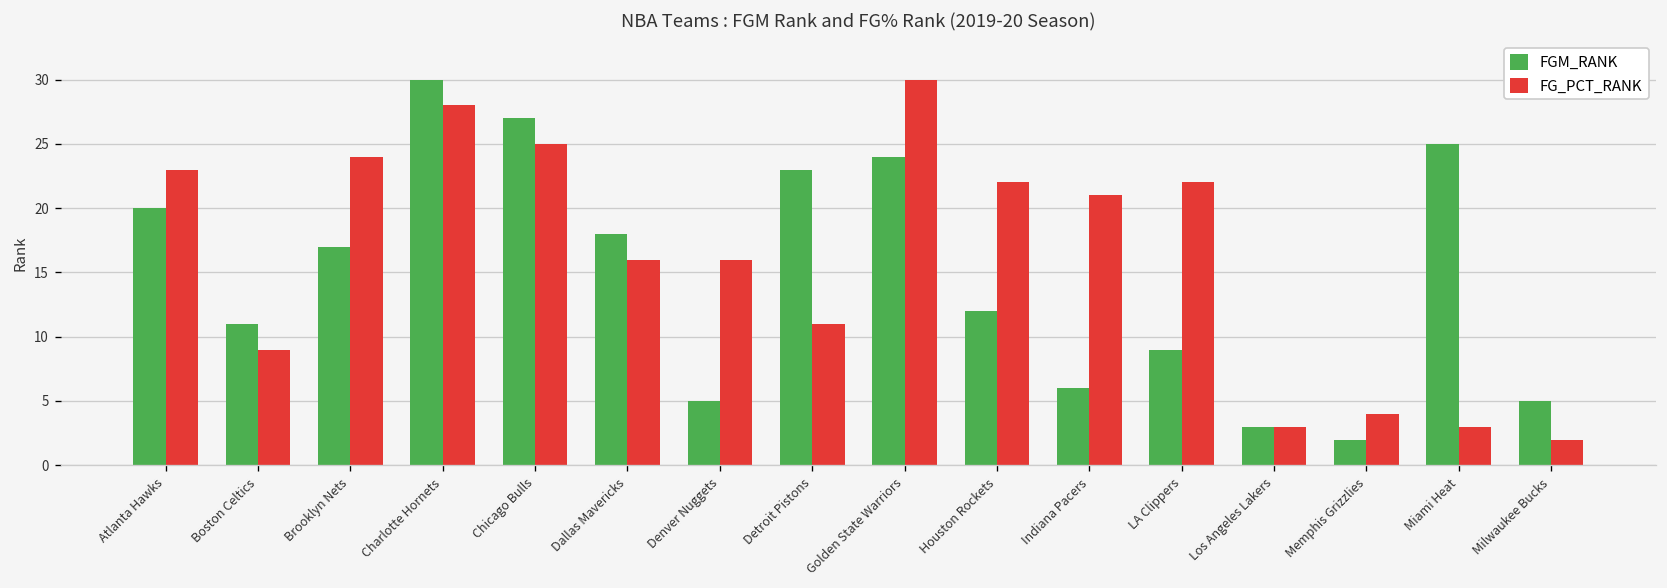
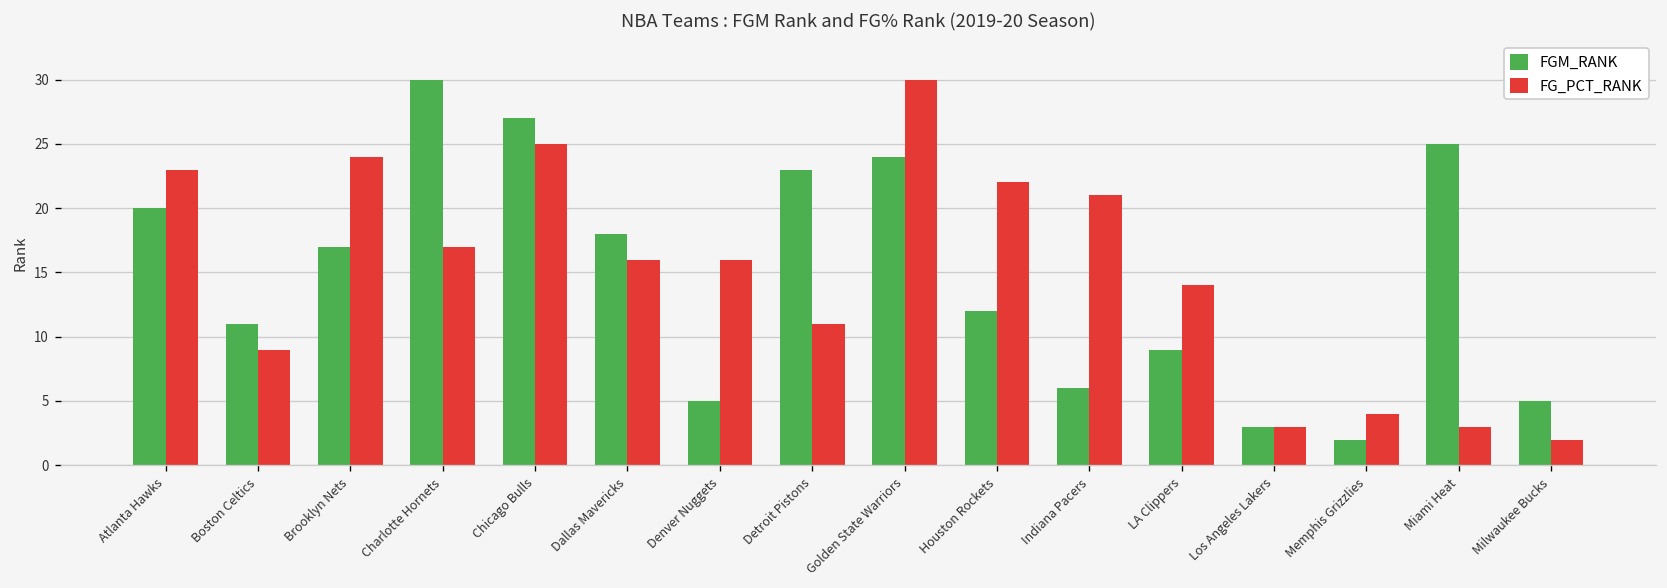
FG_PCT_RANK, Charlotte Hornets: 28 -> 17
FG_PCT_RANK, LA Clippers: 22 -> 14
